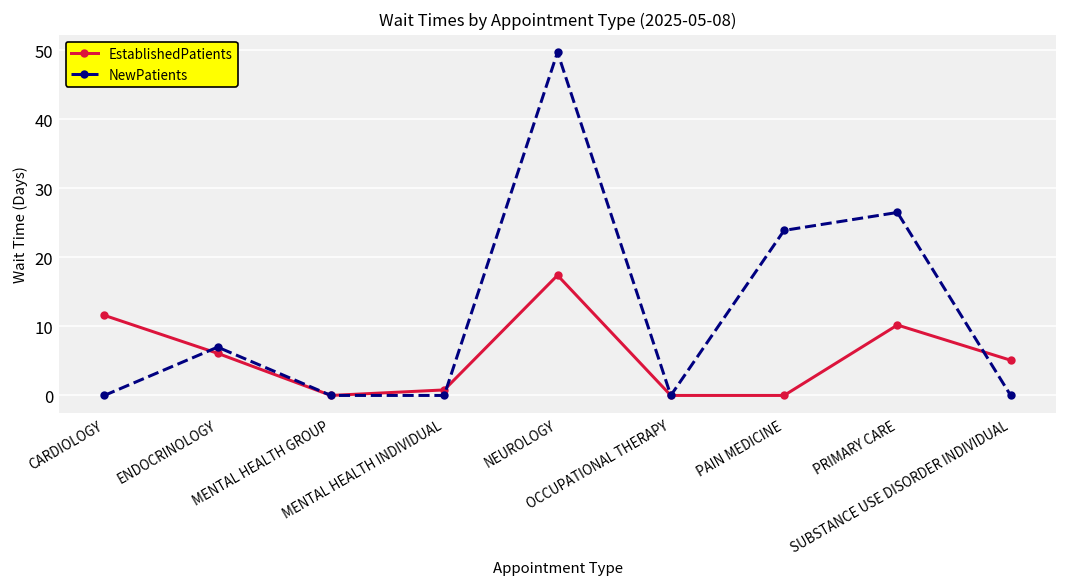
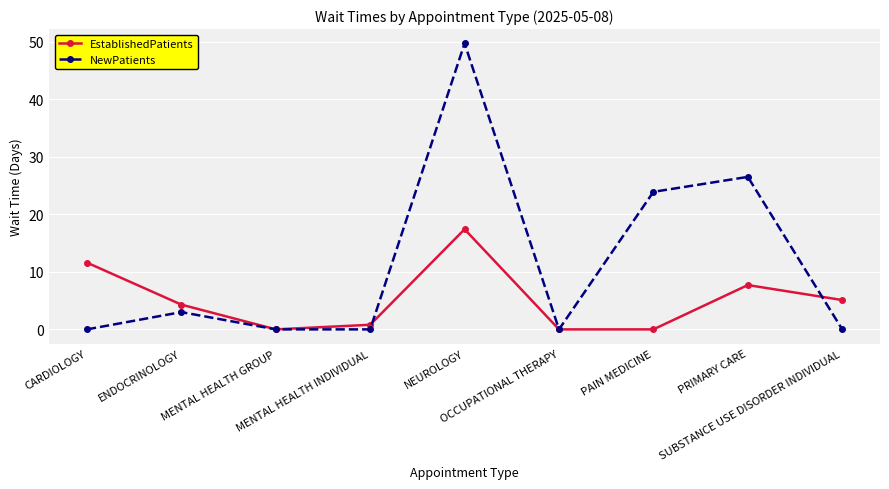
EstablishedPatients, ENDOCRINOLOGY: 6 -> 4
NewPatients, ENDOCRINOLOGY: 7 -> 3
EstablishedPatients, PRIMARY CARE: 10 -> 8
